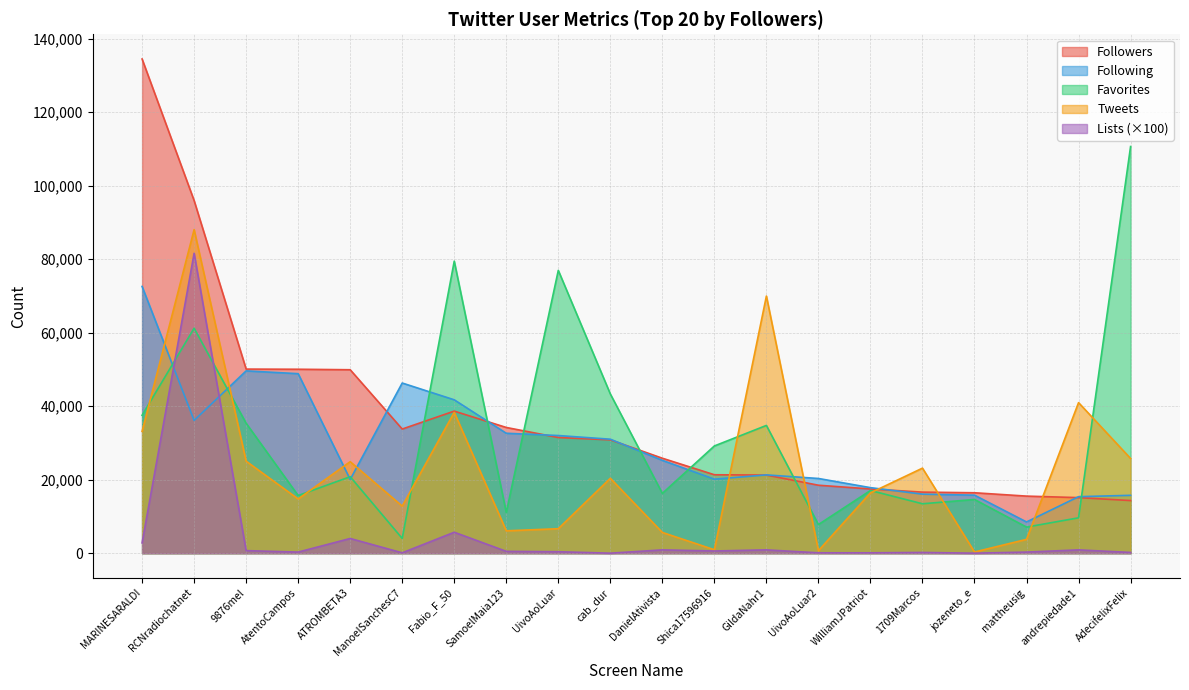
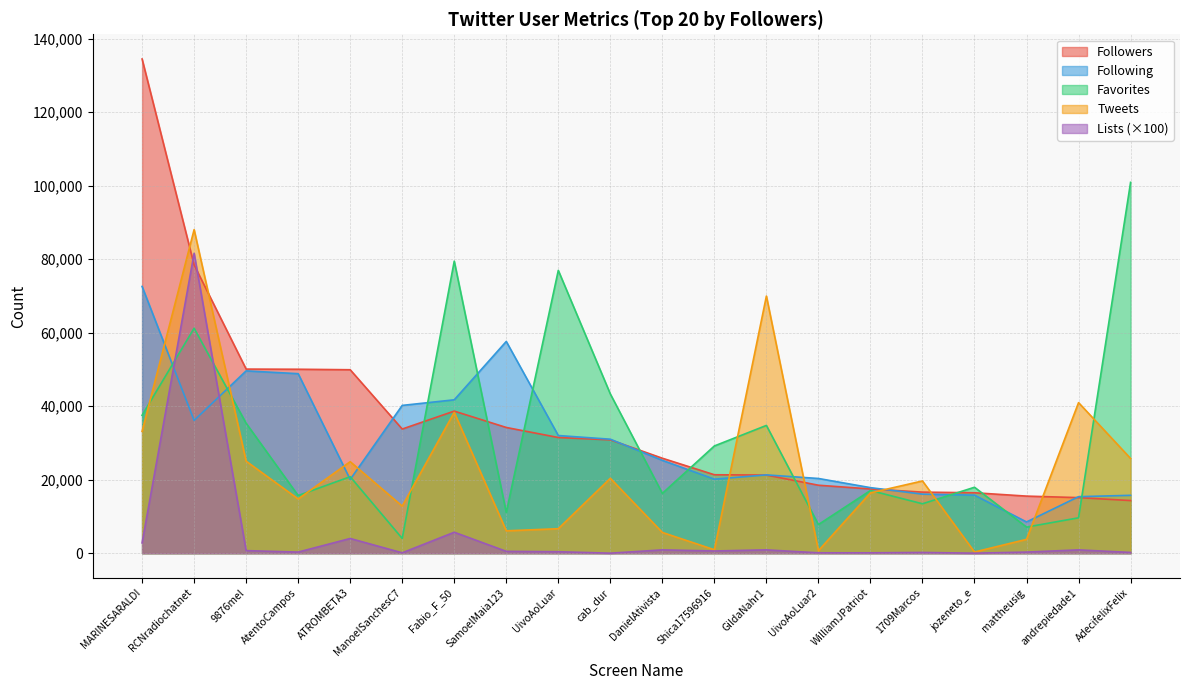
Followers, RCNradiochatnet: 96,000 -> 78,000
Following, ManoelSanchesC7: 46,000 -> 40,000
Following, SamoelMaia123: 33,000 -> 58,000
Tweets, 1709Marcos: 23,000 -> 20,000
Favorites, jozeneto_e: 15,000 -> 18,000
Favorites, AdecifelixFelix: 111,000 -> 101,000
